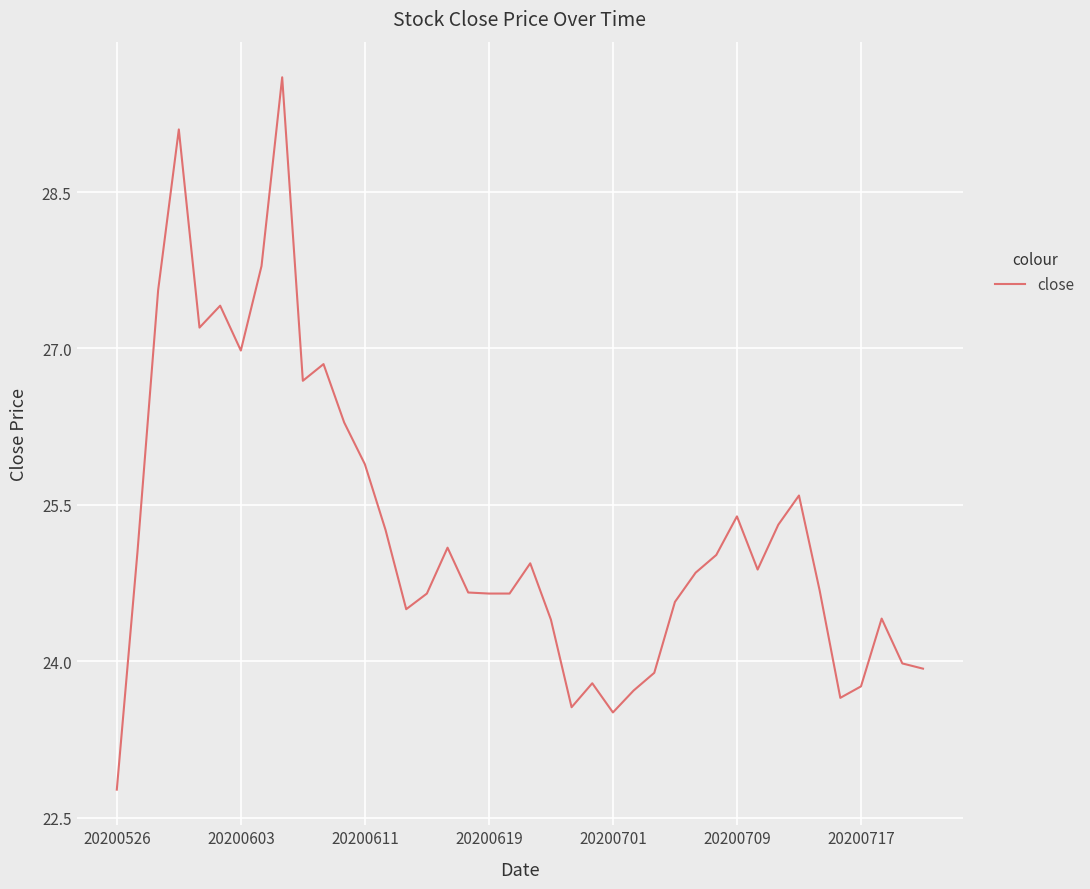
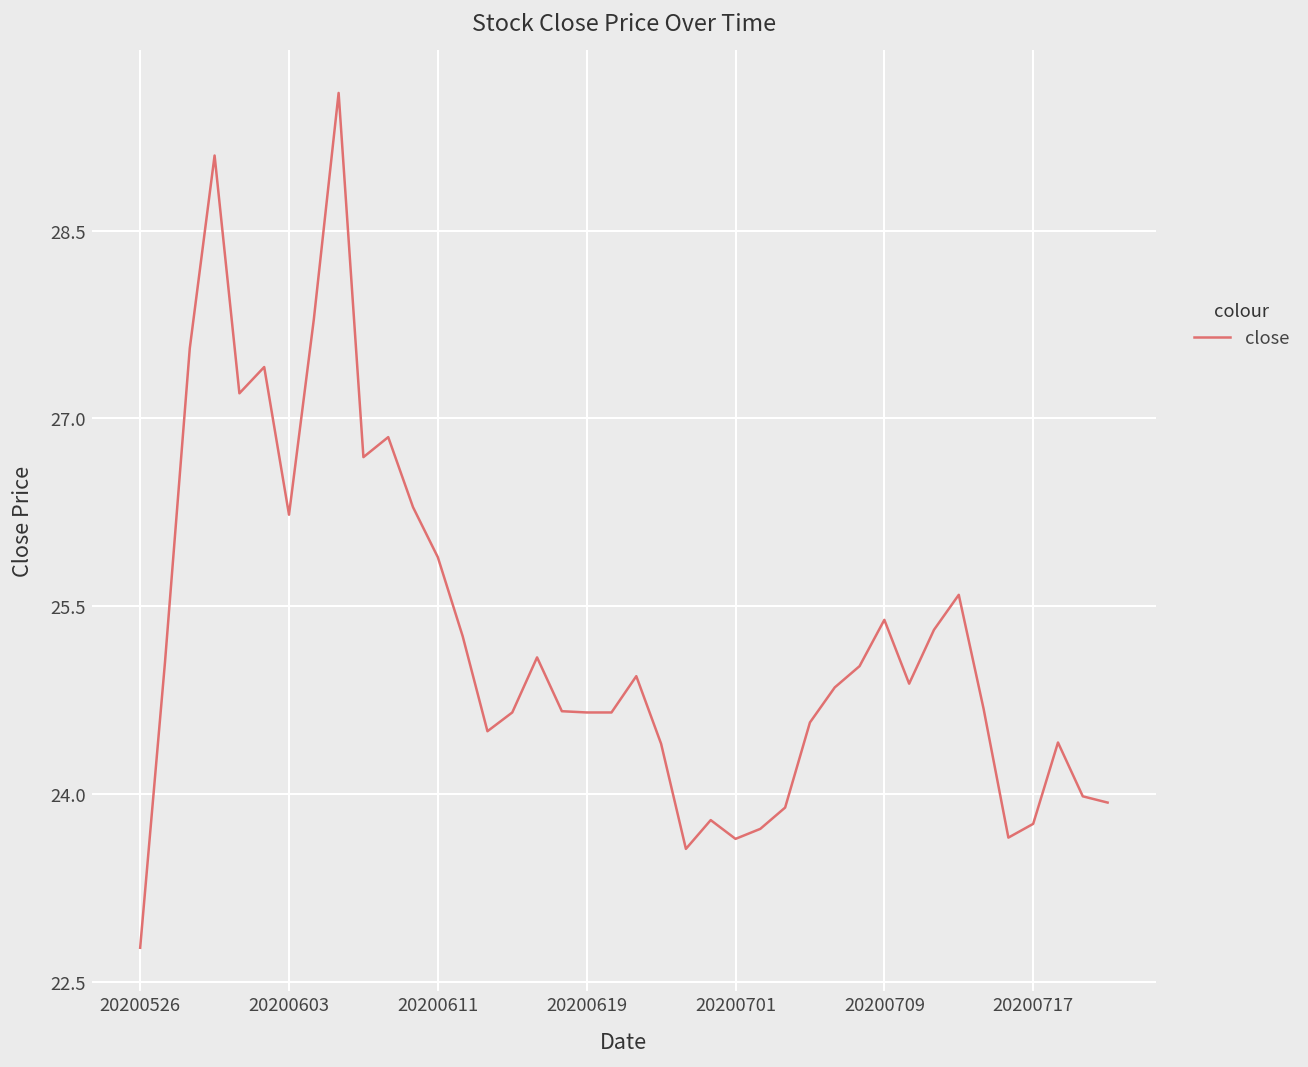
20200603: 26.98 -> 26.23
20200701: 23.51 -> 23.64
